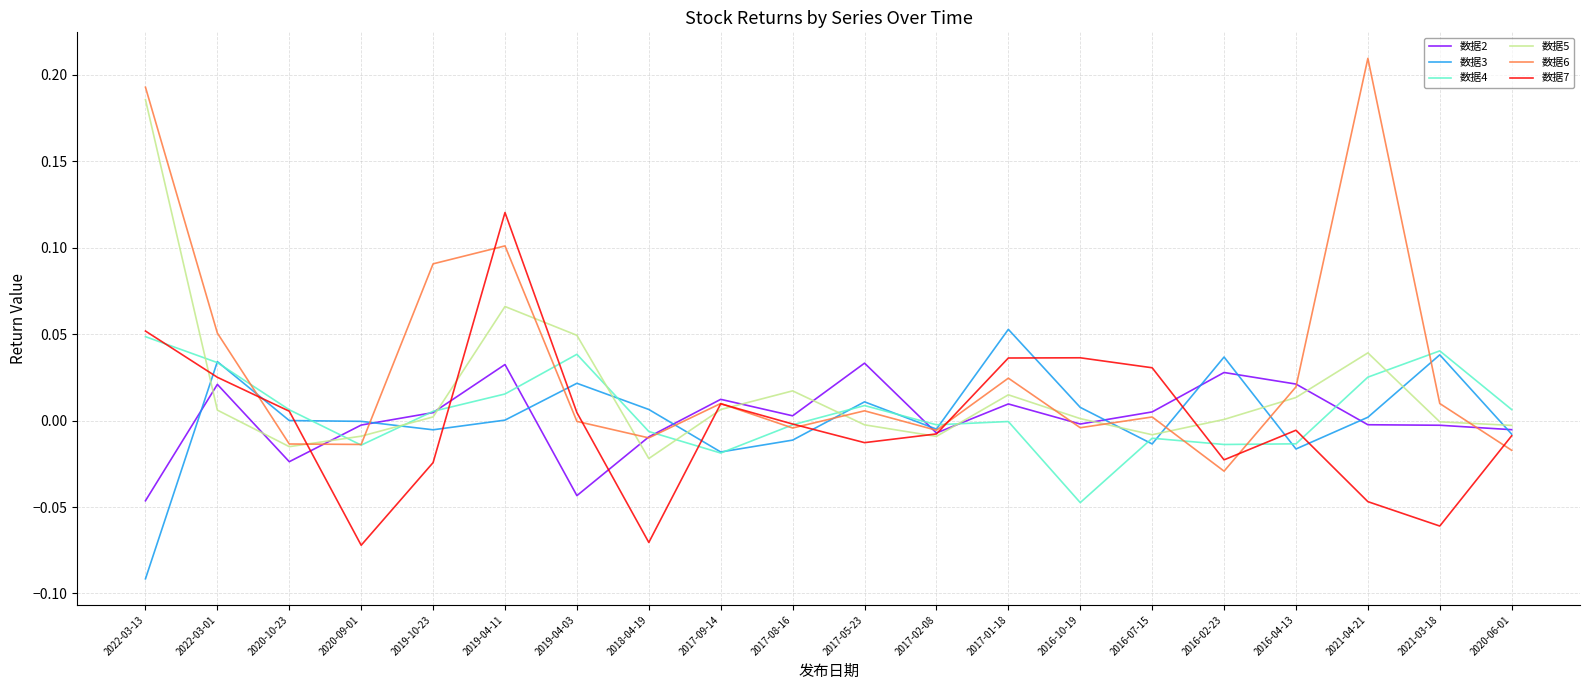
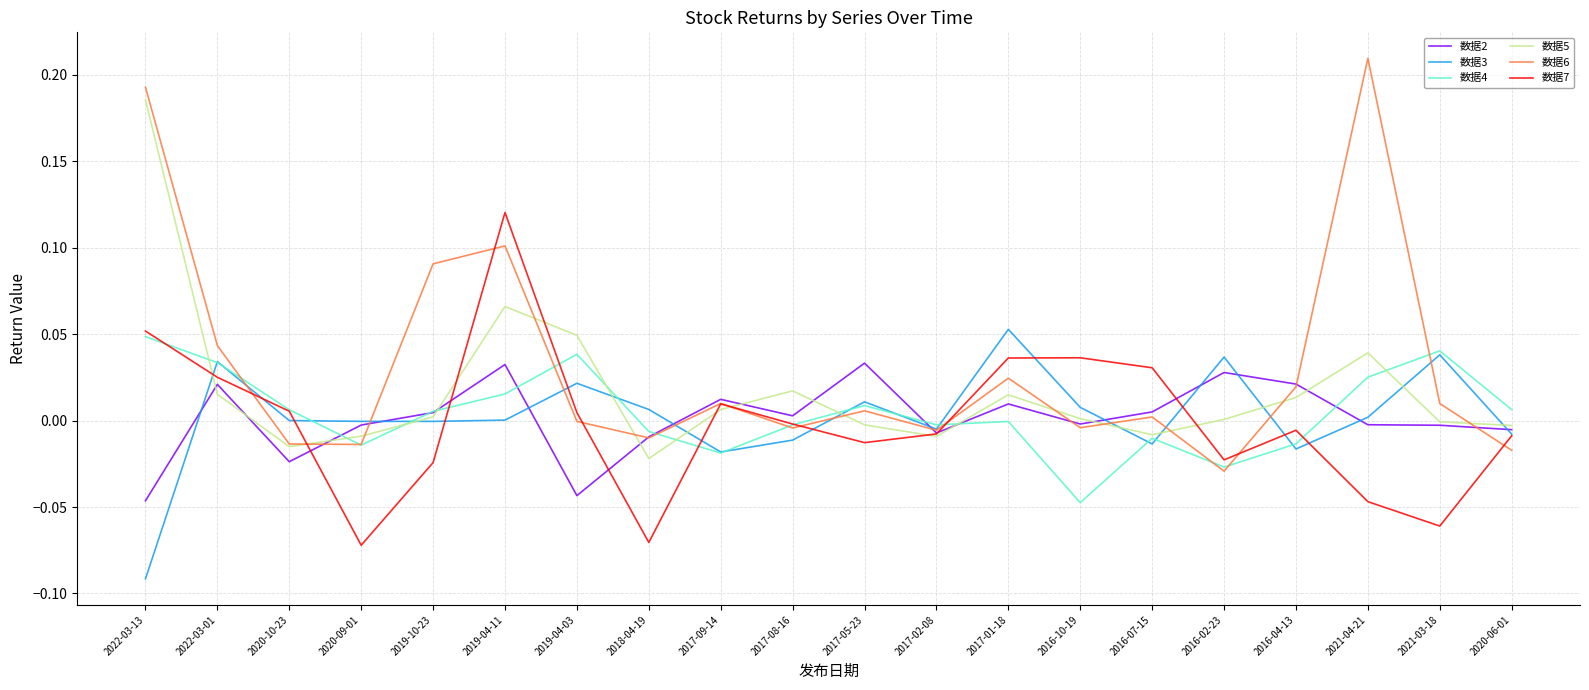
数据5, 2022-03-01: 0.006 -> 0.015
数据6, 2022-03-01: 0.051 -> 0.043
数据3, 2019-10-23: -0.005 -> 0.000
数据4, 2016-02-23: -0.014 -> -0.027
